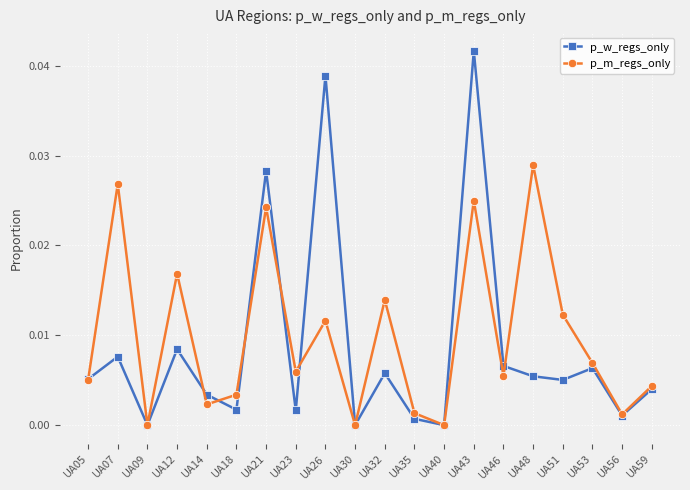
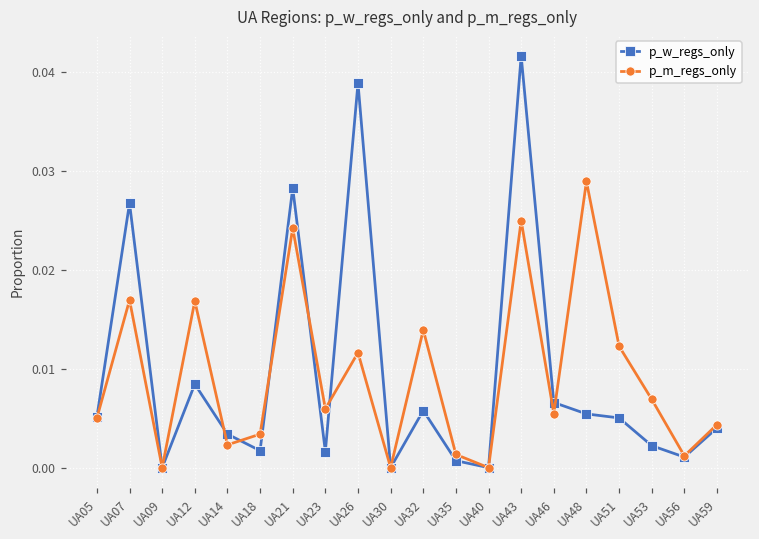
p_w_regs_only, UA07: 0.008 -> 0.027
p_m_regs_only, UA07: 0.027 -> 0.017
p_w_regs_only, UA53: 0.006 -> 0.002
